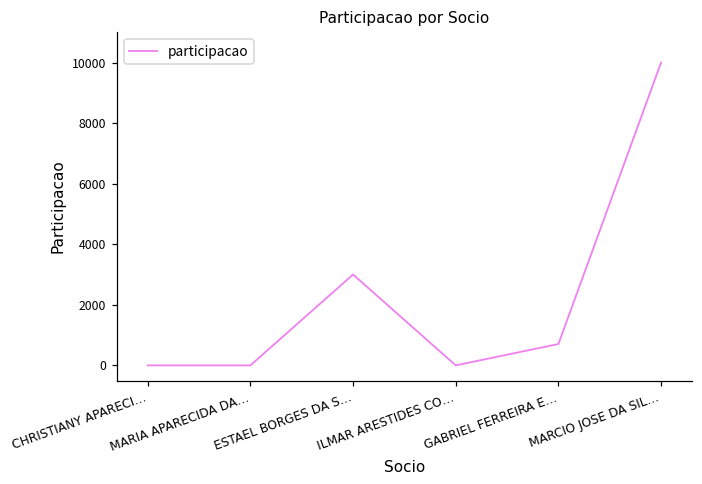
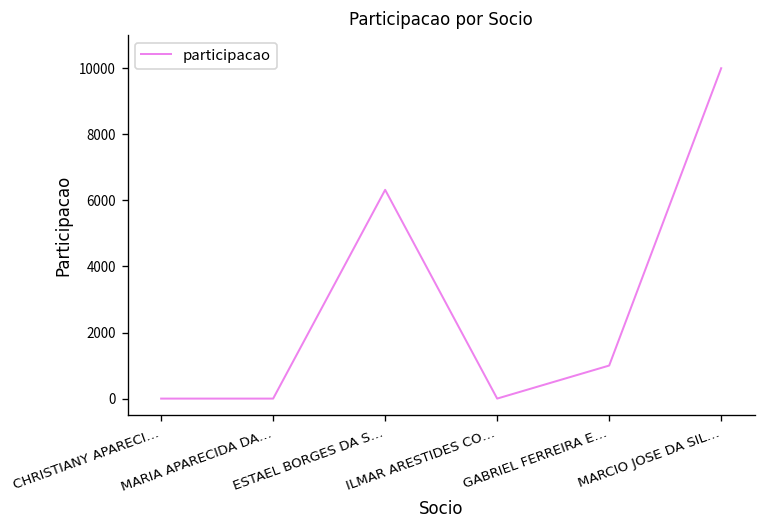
ESTAEL BORGES DA S…: 3000 -> 6300
GABRIEL FERREIRA E…: 700 -> 1000
